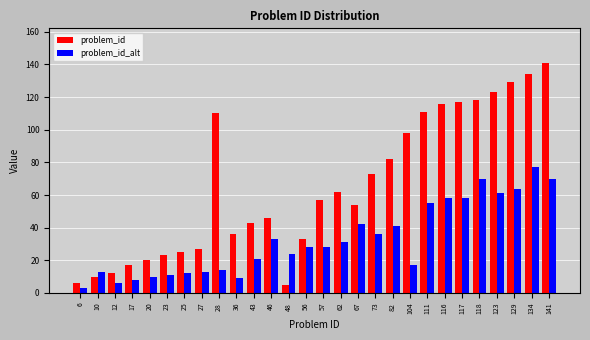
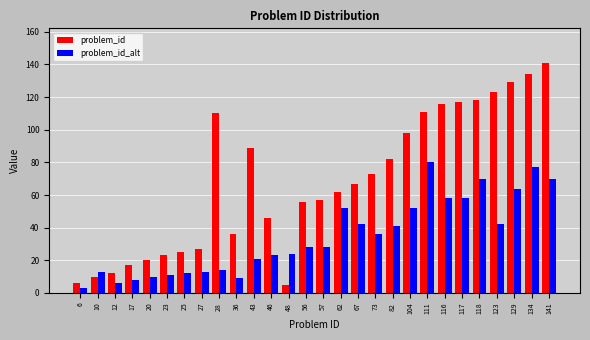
problem_id, 43: 43 -> 89
problem_id_alt, 46: 33 -> 23
problem_id, 56: 33 -> 56
problem_id_alt, 62: 31 -> 52
problem_id, 67: 54 -> 67
problem_id_alt, 104: 17 -> 52
problem_id_alt, 111: 55 -> 80
problem_id_alt, 123: 61 -> 42
